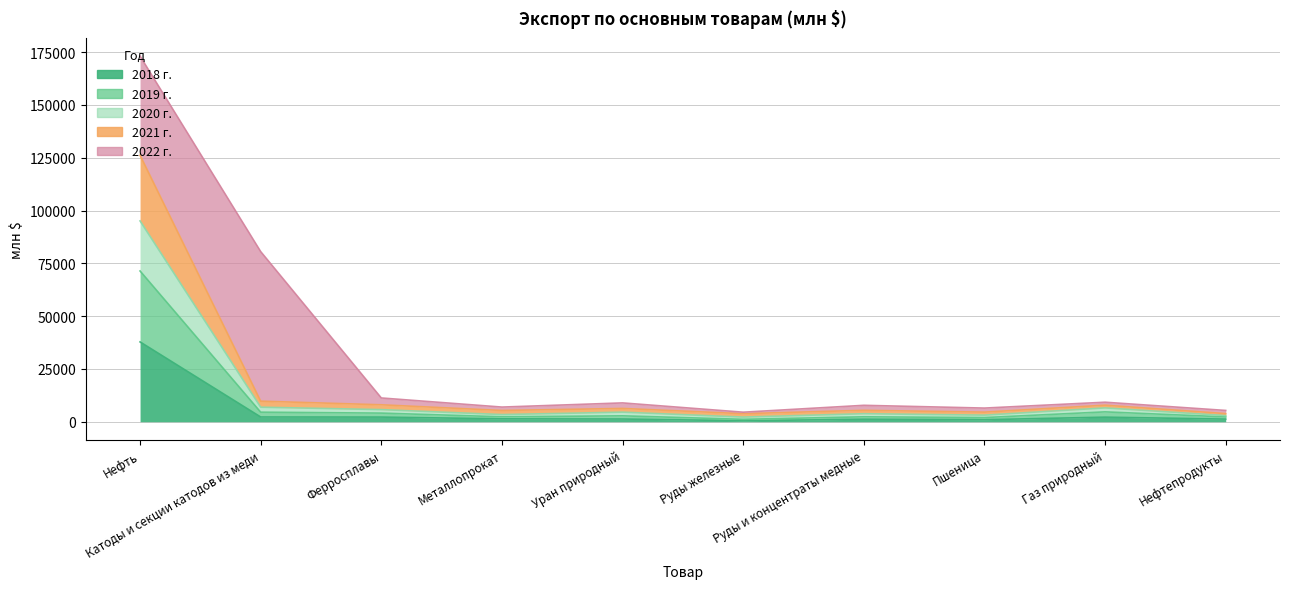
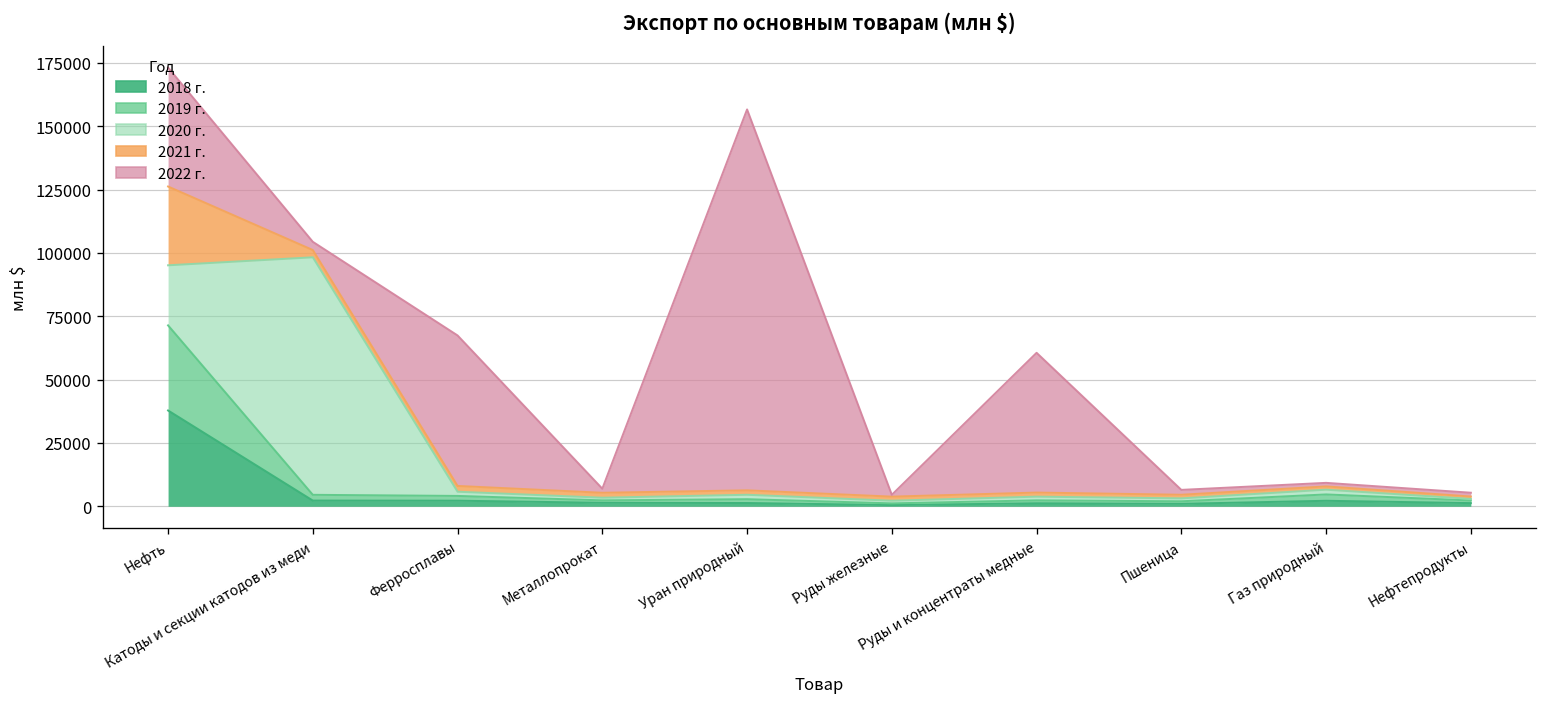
2020 г., Катоды и секции катодов из меди: 2000 -> 94000
2022 г., Катоды и секции катодов из меди: 71000 -> 3000
2022 г., Ферросплавы: 3000 -> 59000
2022 г., Уран природный: 3000 -> 150000
2022 г., Руды и концентраты медные: 2000 -> 55000
